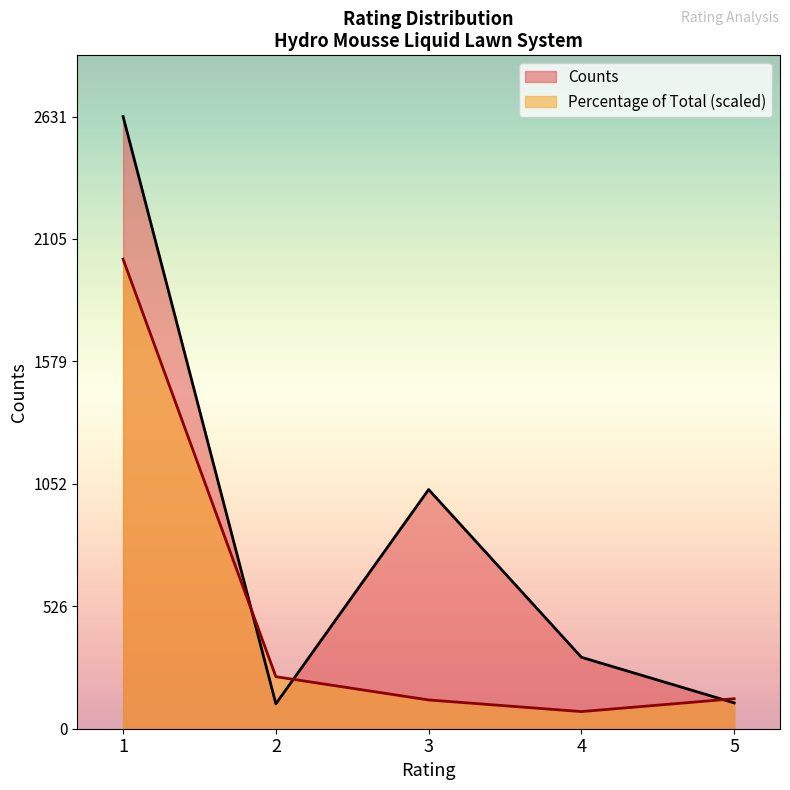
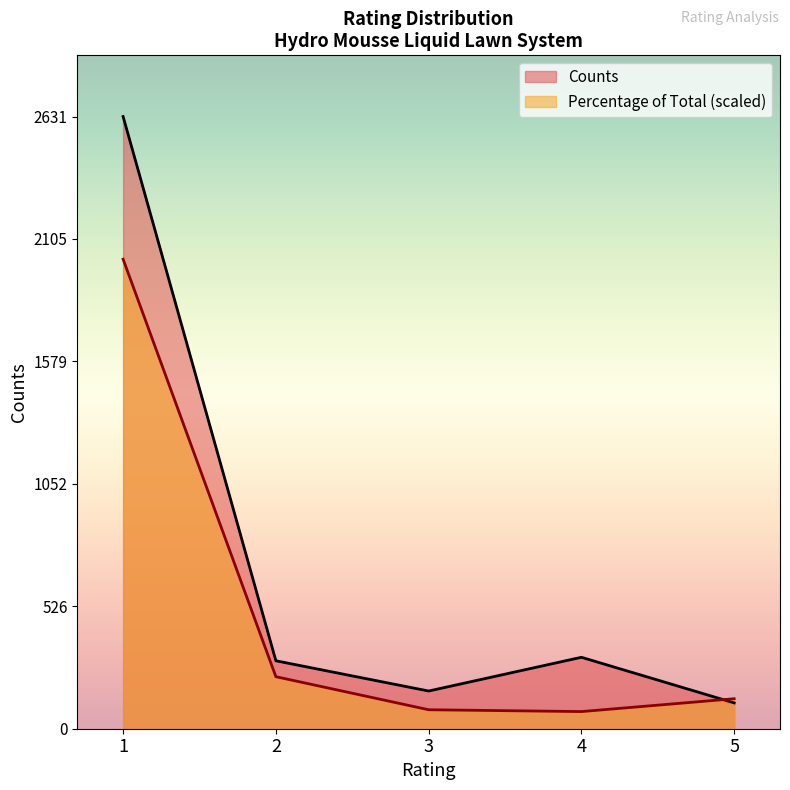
Counts, 2: 110 -> 290
Counts, 3: 1030 -> 160
Percentage of Total (scaled), 3: 120 -> 80
